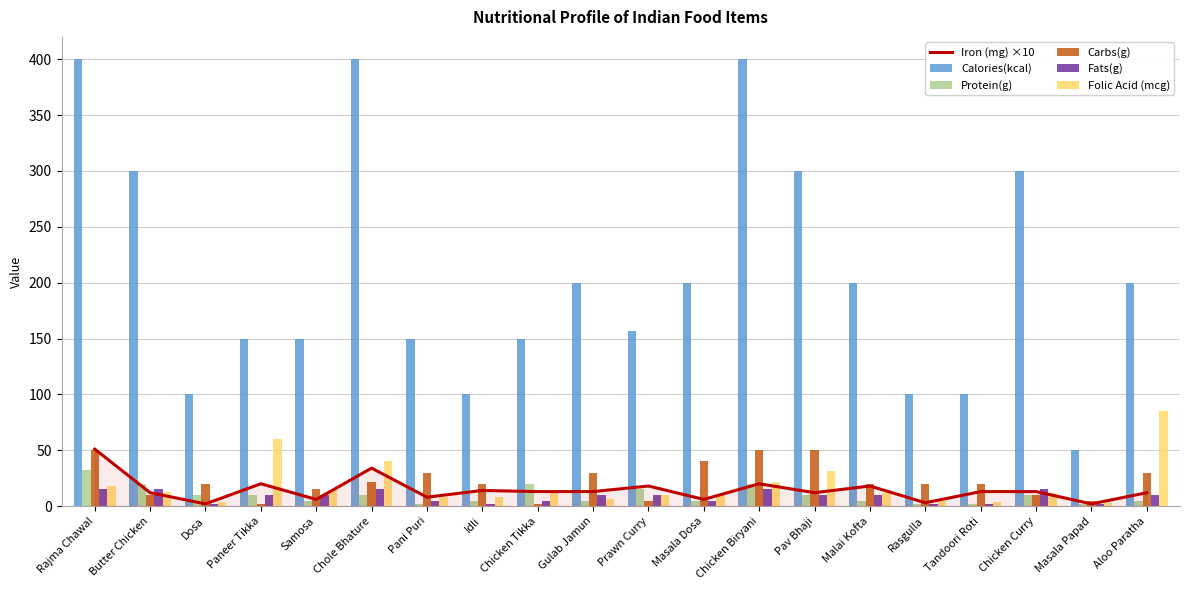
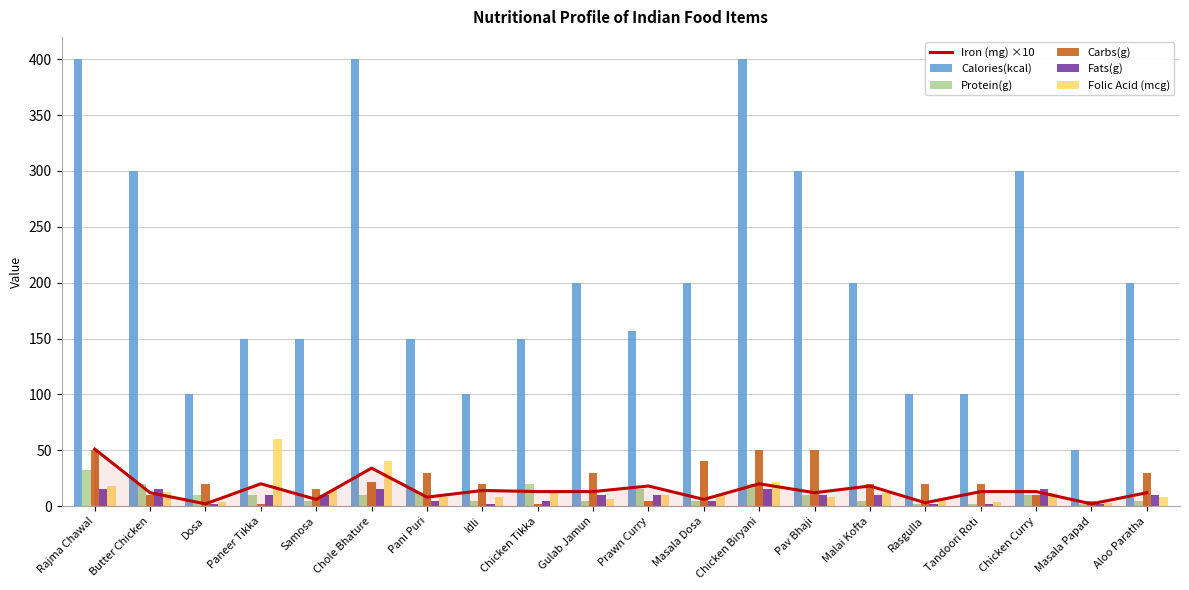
Protein(g), Pani Puri: 2 -> 12
Folic Acid (mcg), Pav Bhaji: 31 -> 8
Folic Acid (mcg), Aloo Paratha: 85 -> 8
